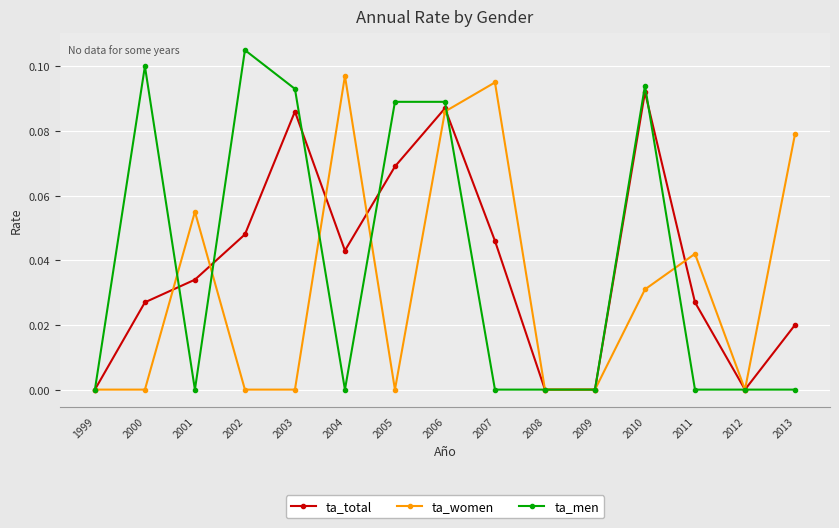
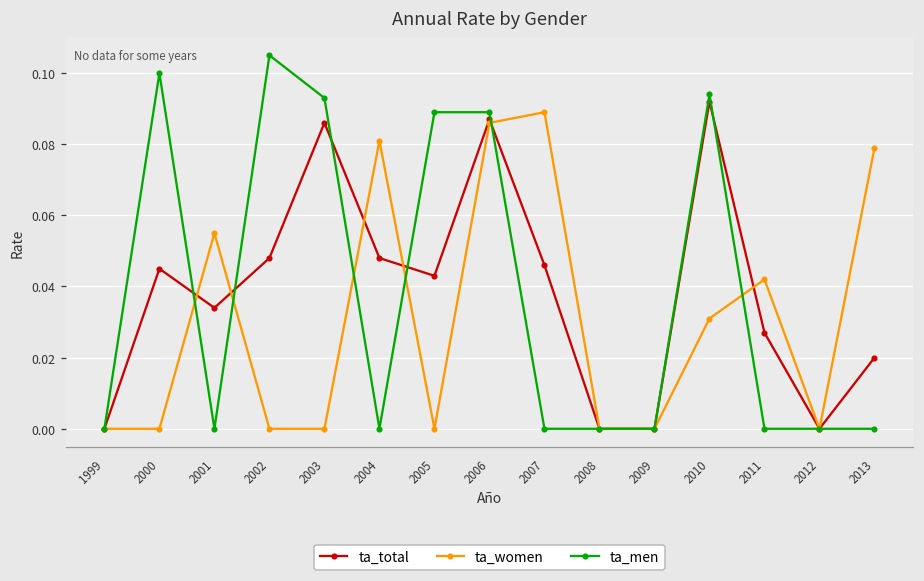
ta_total, 2000: 0.027 -> 0.045
ta_total, 2004: 0.043 -> 0.048
ta_women, 2004: 0.097 -> 0.081
ta_total, 2005: 0.069 -> 0.043
ta_women, 2007: 0.095 -> 0.089
